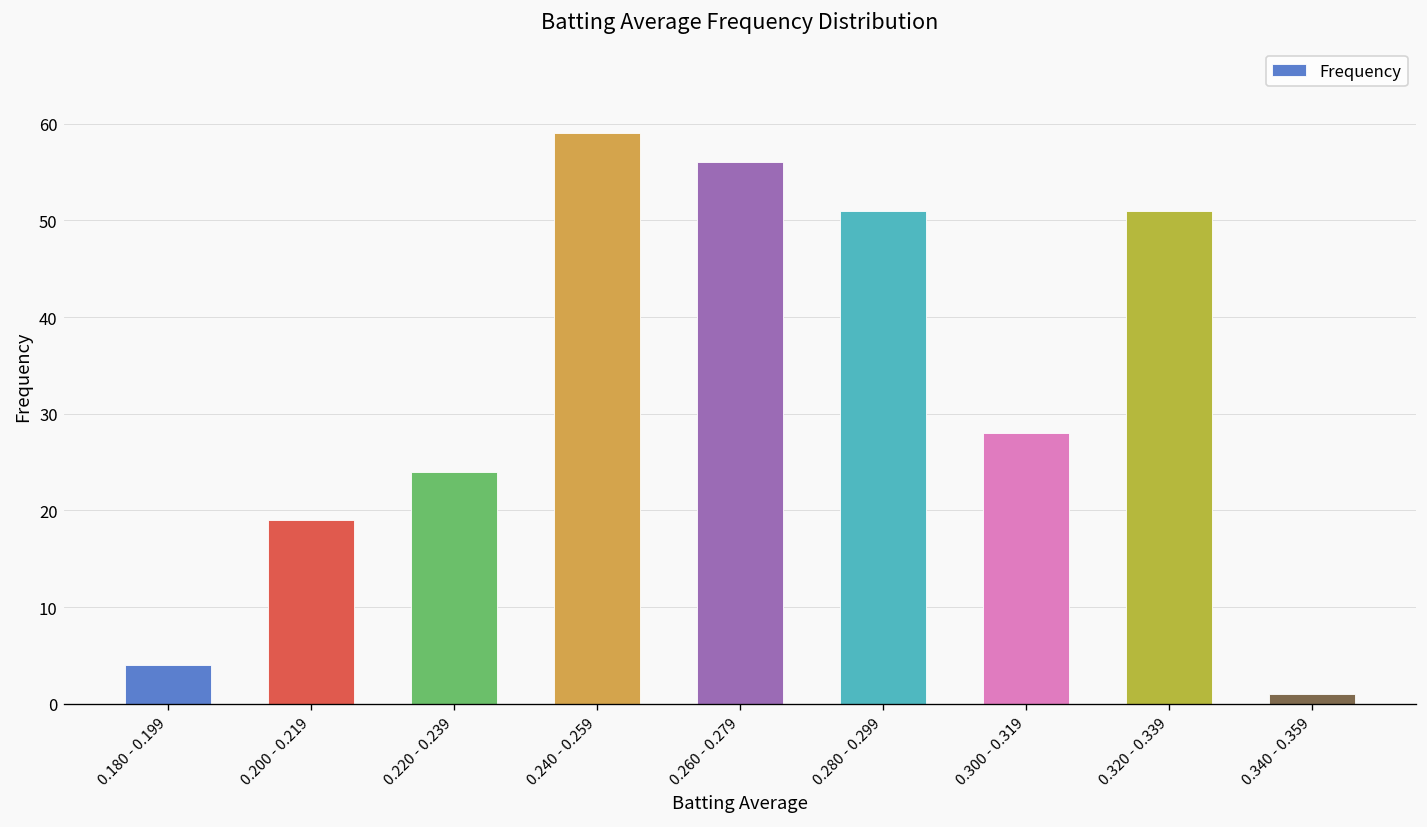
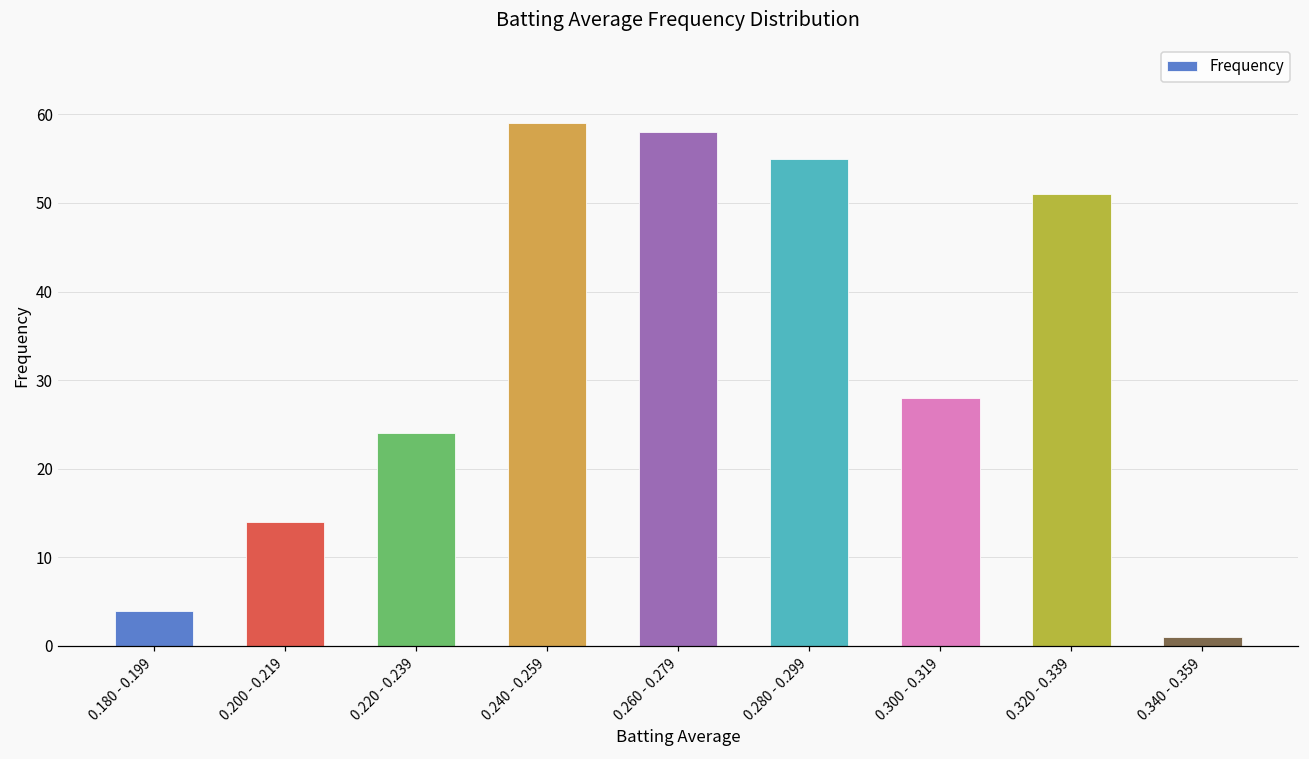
0.200 - 0.219: 19 -> 14
0.260 - 0.279: 56 -> 58
0.280 - 0.299: 51 -> 55
